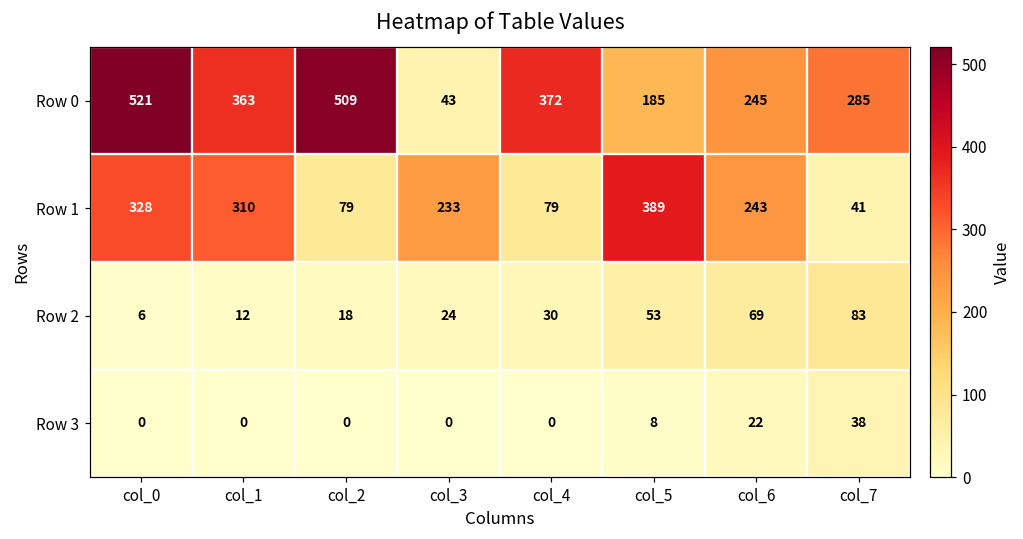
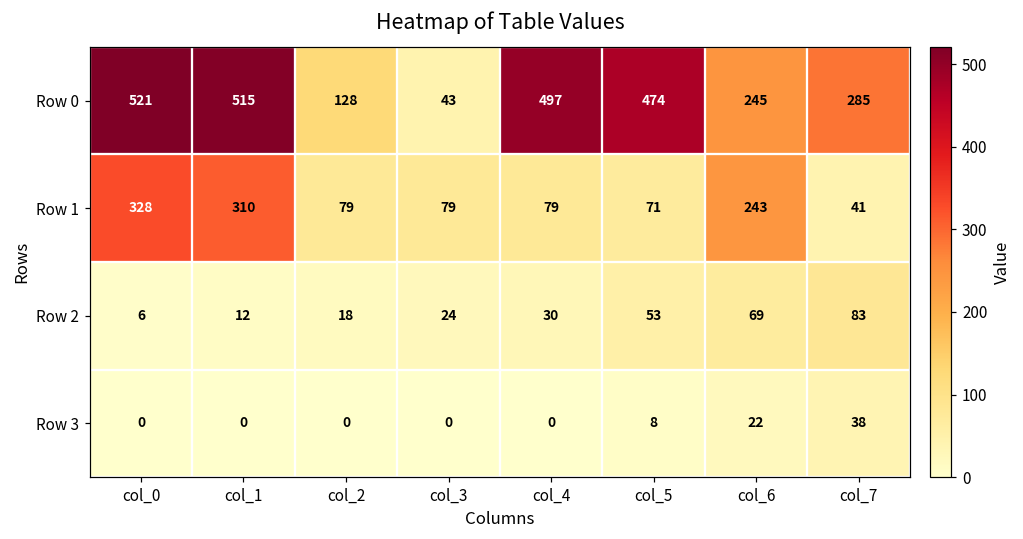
Row 0, col_1: 363 -> 515
Row 0, col_2: 509 -> 128
Row 0, col_4: 372 -> 497
Row 0, col_5: 185 -> 474
Row 1, col_3: 233 -> 79
Row 1, col_5: 389 -> 71
